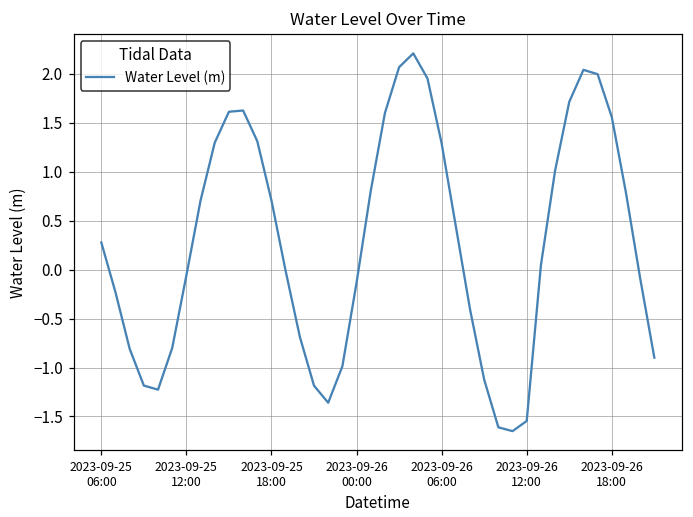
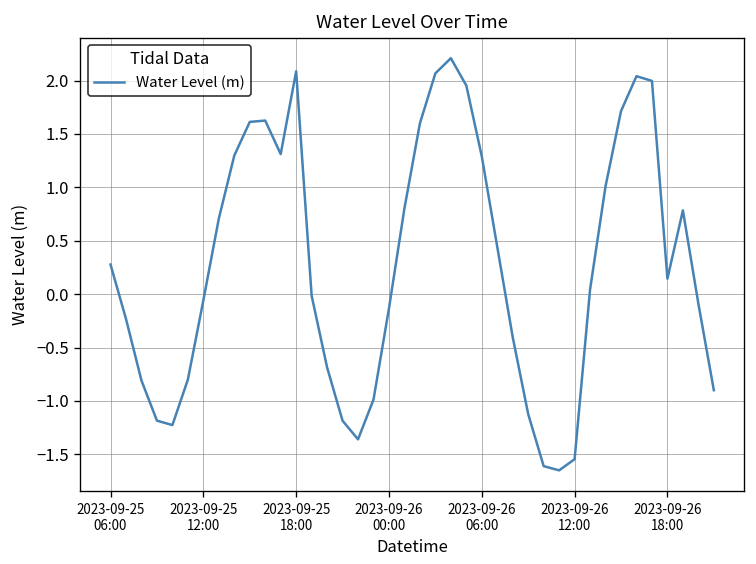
2023-09-25 18:00: 0.7 -> 2.1
2023-09-26 18:00: 1.6 -> 0.1
